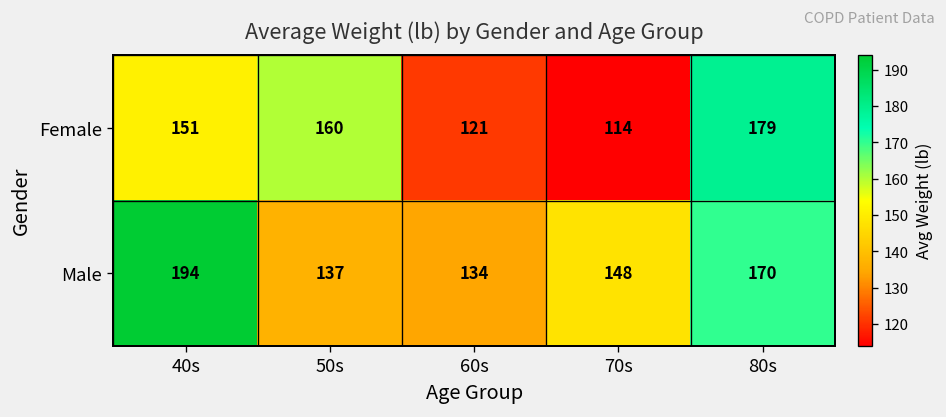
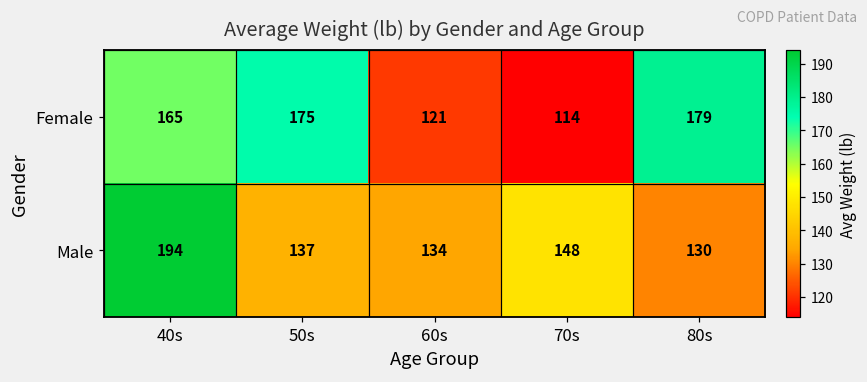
Female, 40s: 151 -> 165
Female, 50s: 160 -> 175
Male, 80s: 170 -> 130
